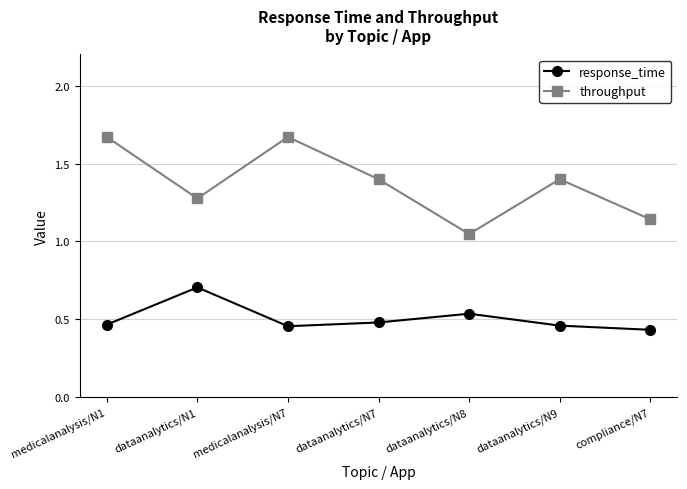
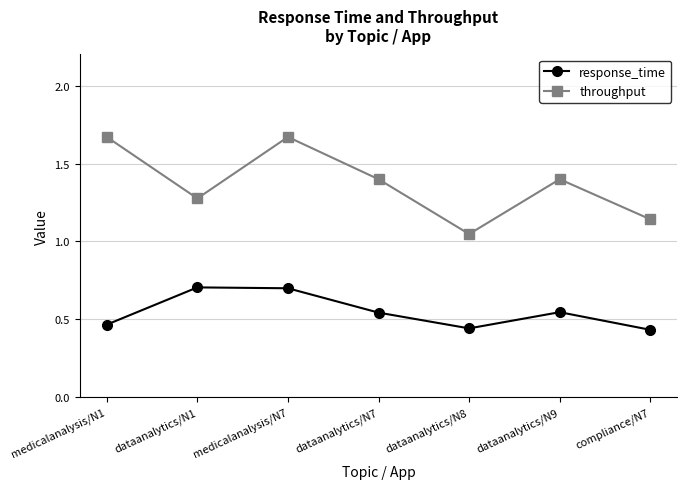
response_time, medicalanalysis/N7: 0.46 -> 0.70
response_time, dataanalytics/N7: 0.48 -> 0.54
response_time, dataanalytics/N8: 0.54 -> 0.44
response_time, dataanalytics/N9: 0.46 -> 0.55
